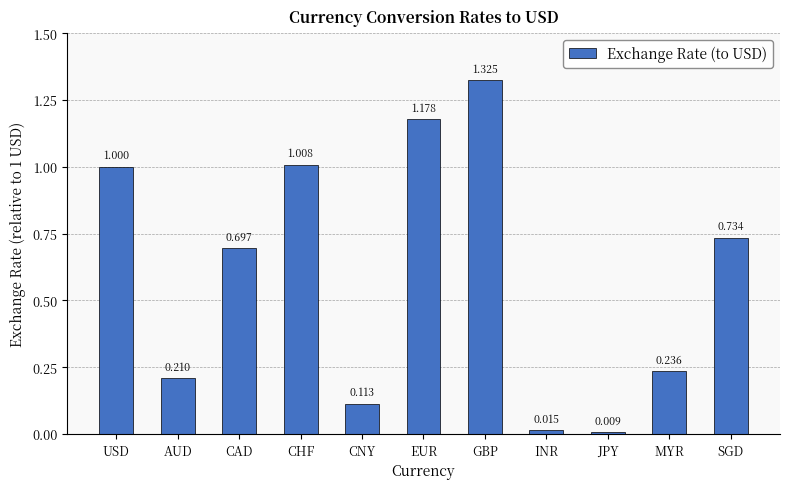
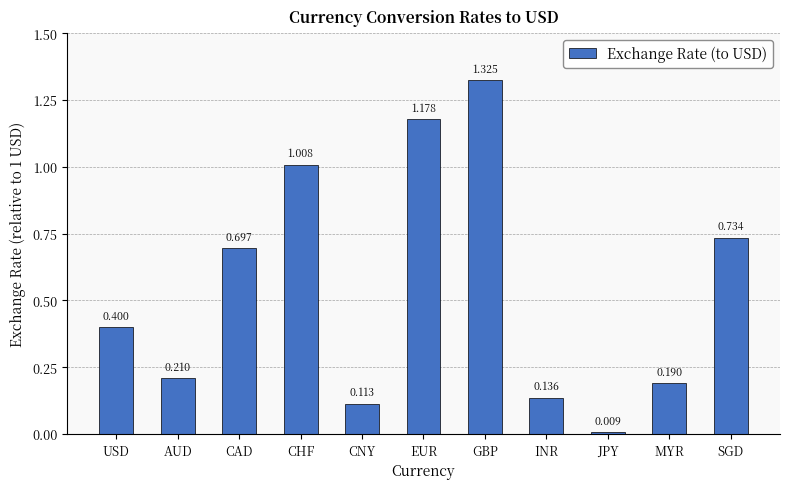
USD: 1.000 -> 0.400
INR: 0.015 -> 0.136
MYR: 0.236 -> 0.190
